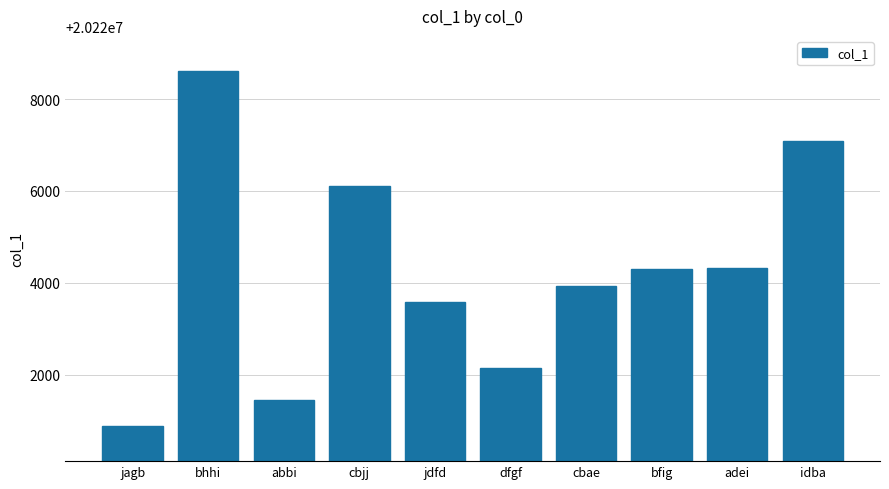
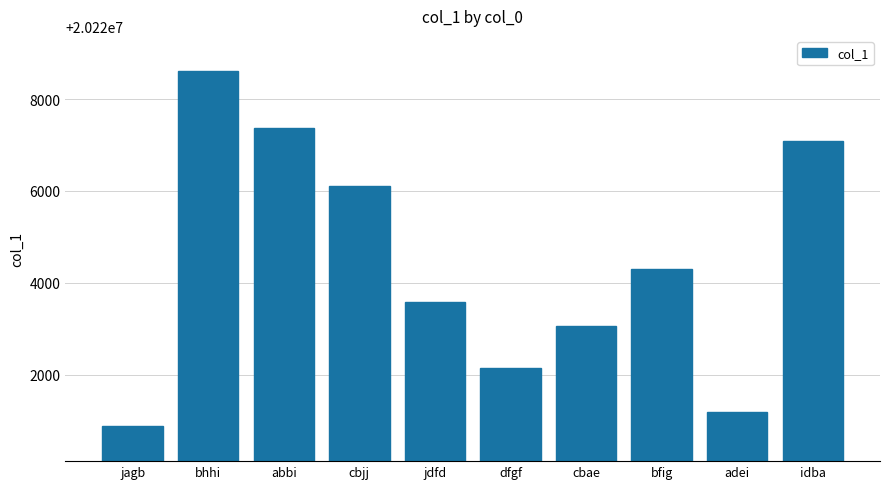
abbi: 20221500 -> 20227400
cbae: 20223900 -> 20223100
adei: 20224300 -> 20221200
